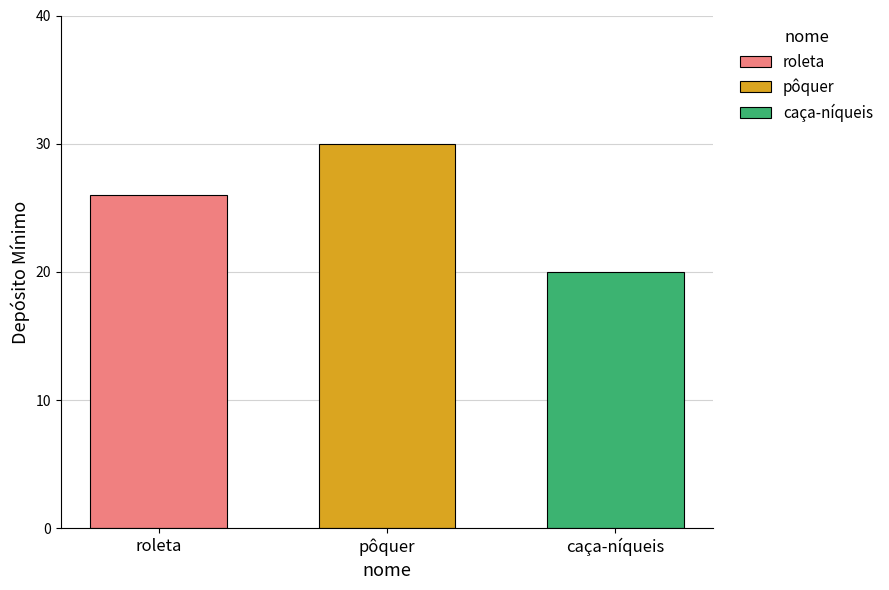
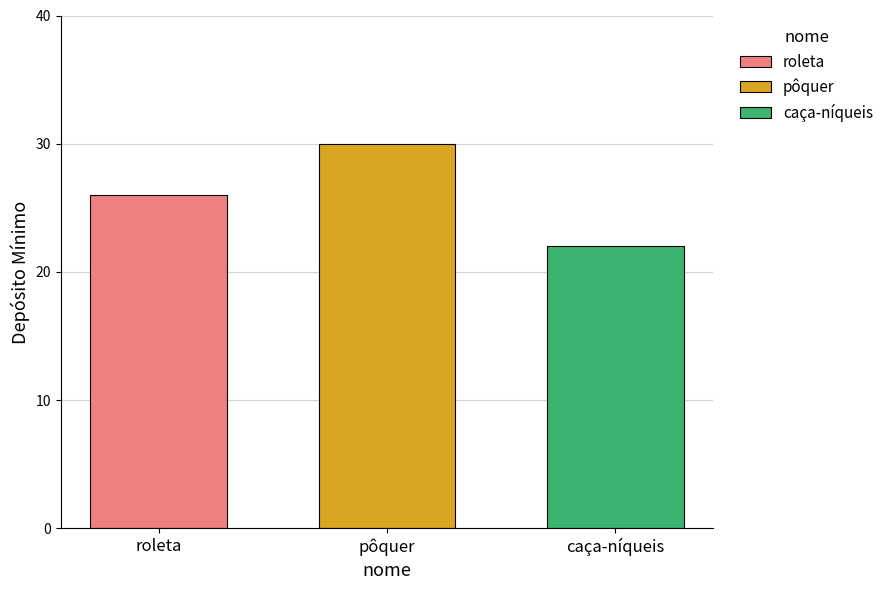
caça-níqueis: 20 -> 22
